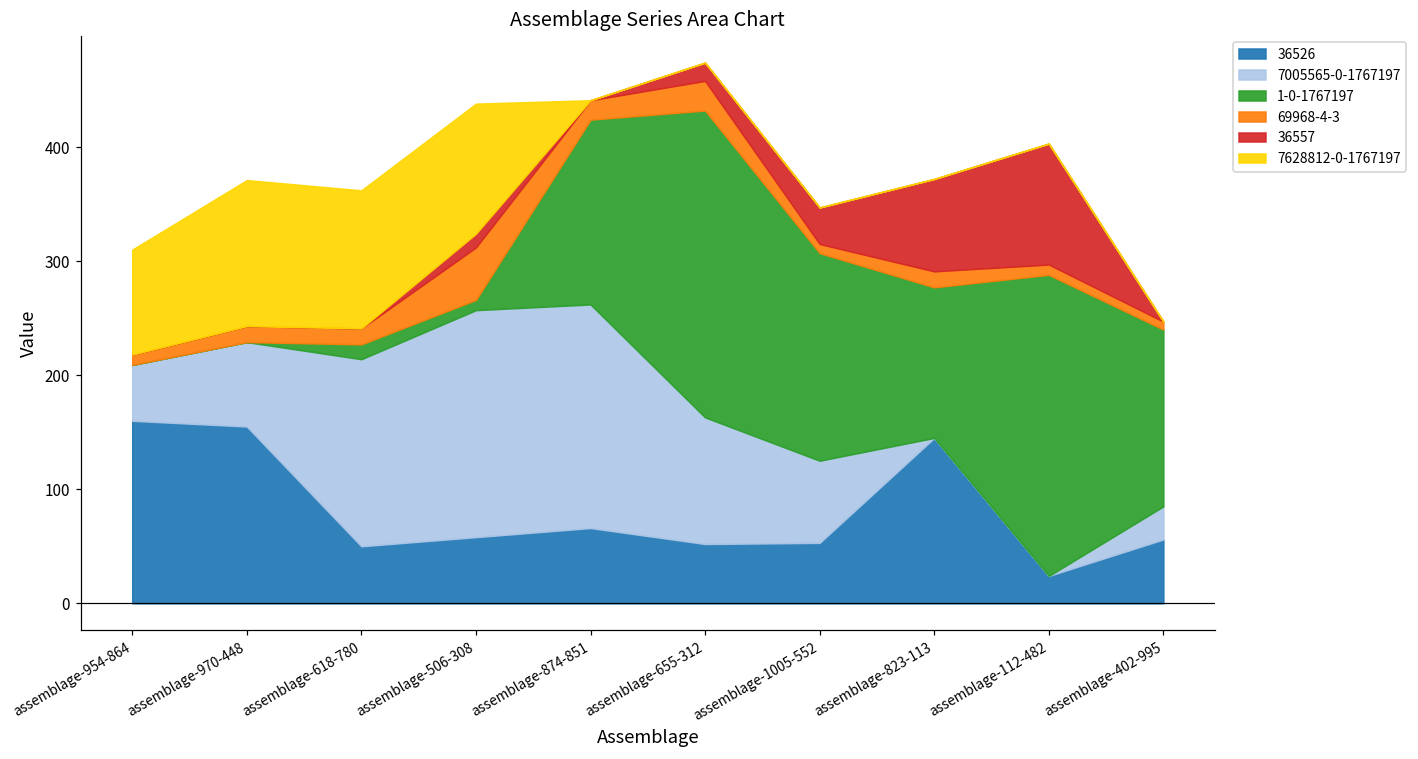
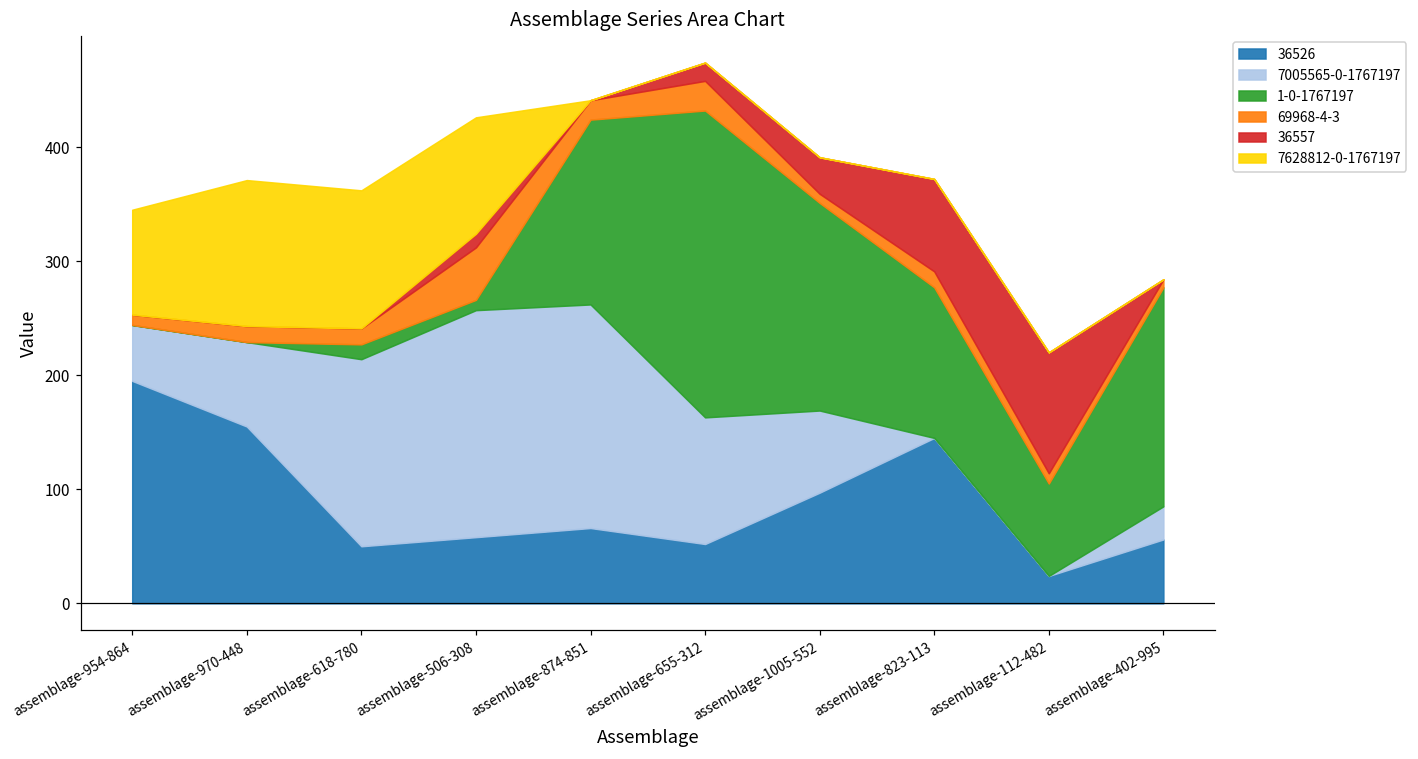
36526, assemblage-954-864: 160 -> 195
7628812-0-1767197, assemblage-506-308: 114 -> 102
36526, assemblage-1005-552: 53 -> 97
1-0-1767197, assemblage-112-482: 264 -> 81
1-0-1767197, assemblage-402-995: 155 -> 192
